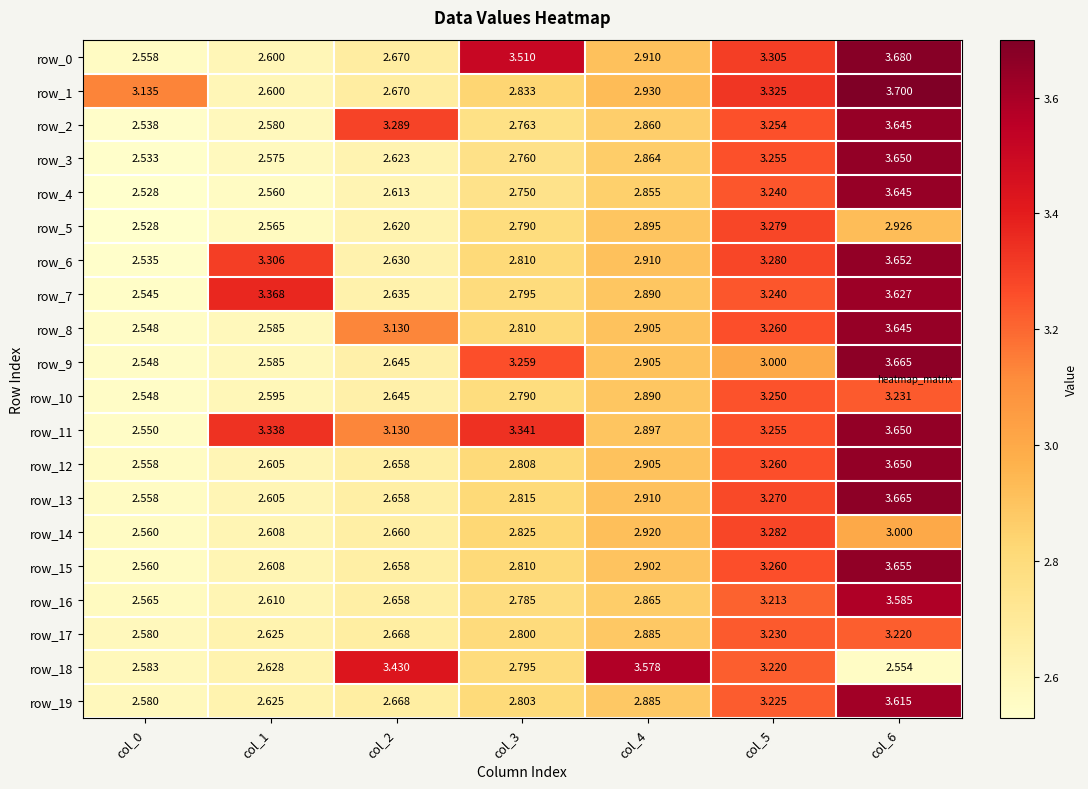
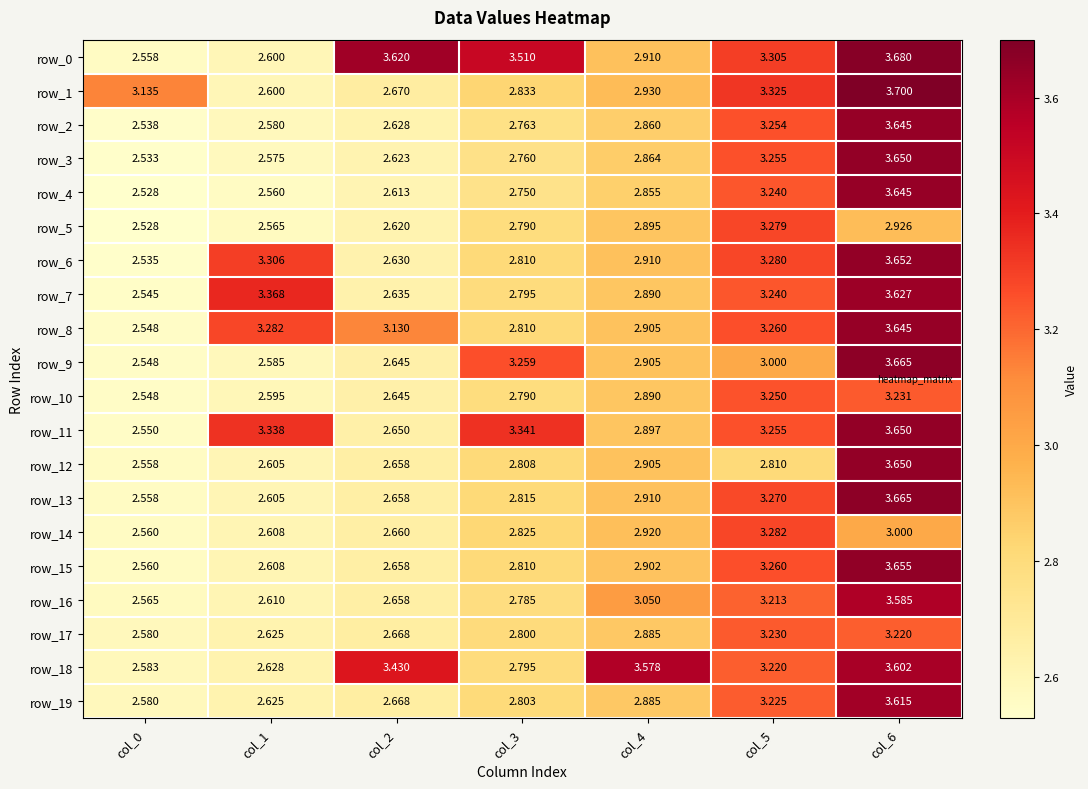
row_0, col_2: 2.670 -> 3.620
row_2, col_2: 3.289 -> 2.628
row_8, col_1: 2.585 -> 3.282
row_11, col_2: 3.130 -> 2.650
row_12, col_5: 3.260 -> 2.810
row_16, col_4: 2.865 -> 3.050
row_18, col_6: 2.554 -> 3.602
